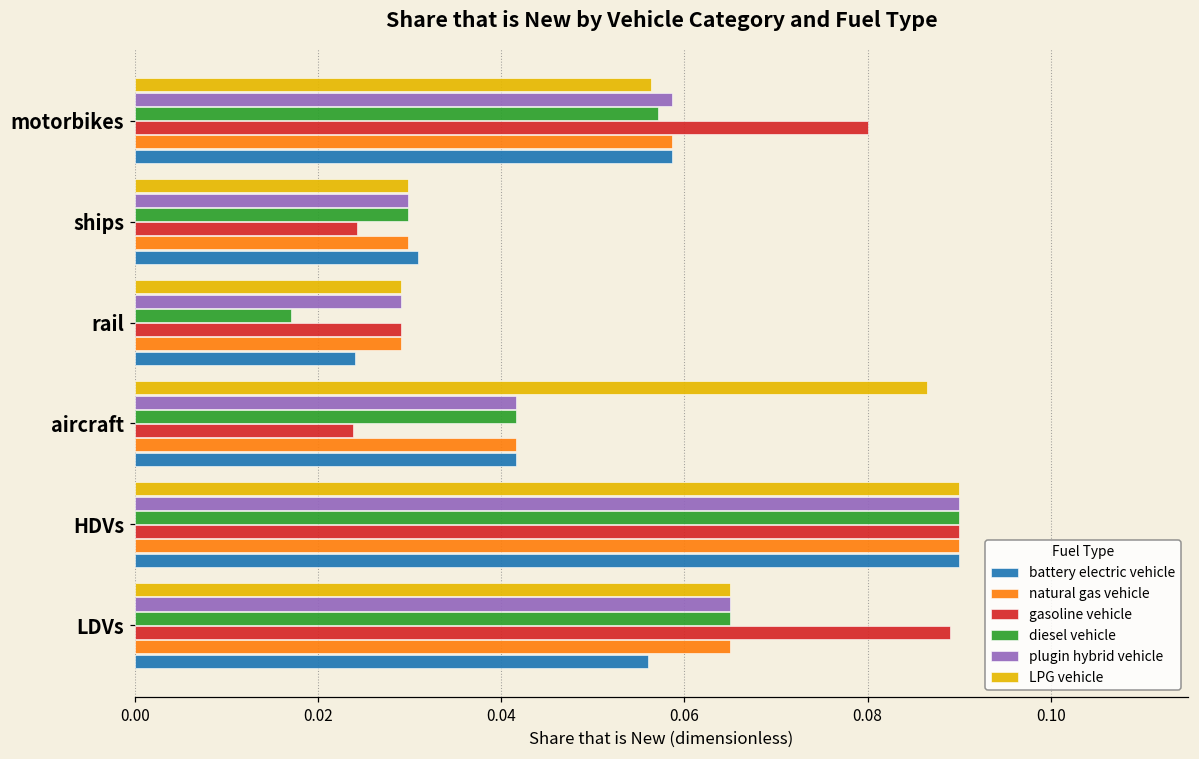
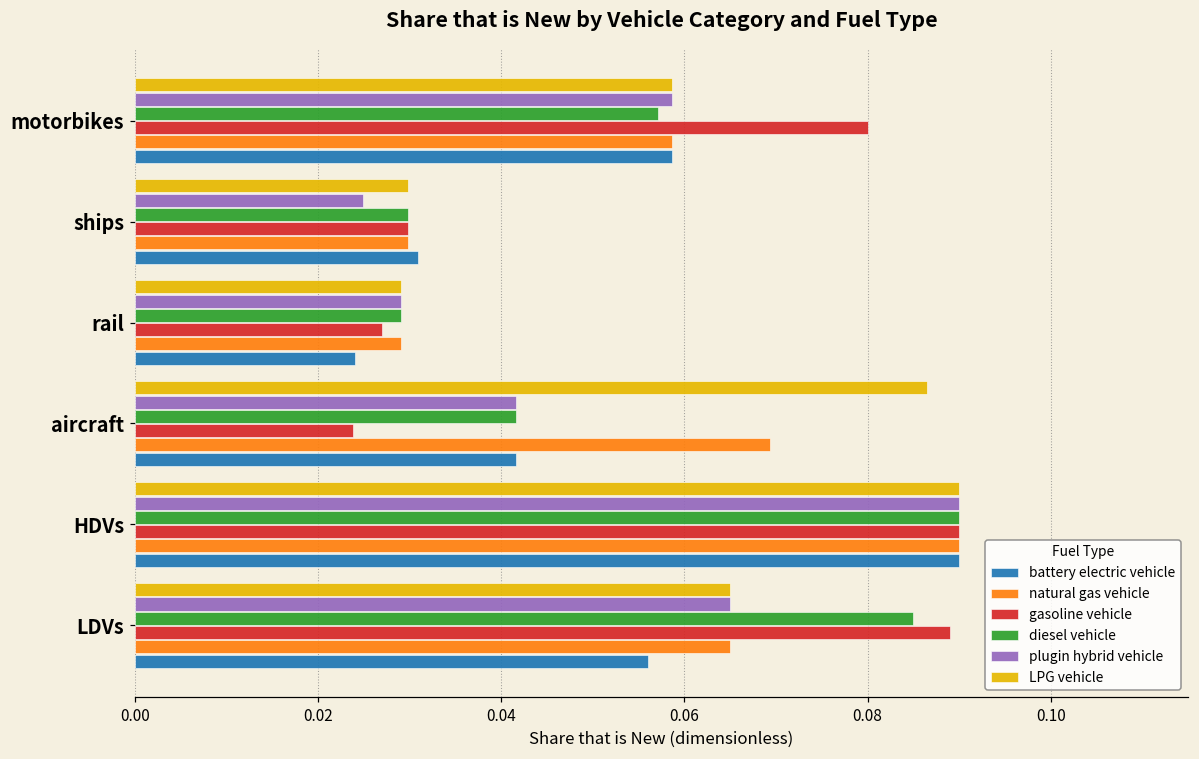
LPG vehicle, motorbikes: 0.056 -> 0.059
plugin hybrid vehicle, ships: 0.030 -> 0.025
gasoline vehicle, ships: 0.024 -> 0.030
diesel vehicle, rail: 0.017 -> 0.029
gasoline vehicle, rail: 0.029 -> 0.027
natural gas vehicle, aircraft: 0.042 -> 0.069
diesel vehicle, LDVs: 0.065 -> 0.085
